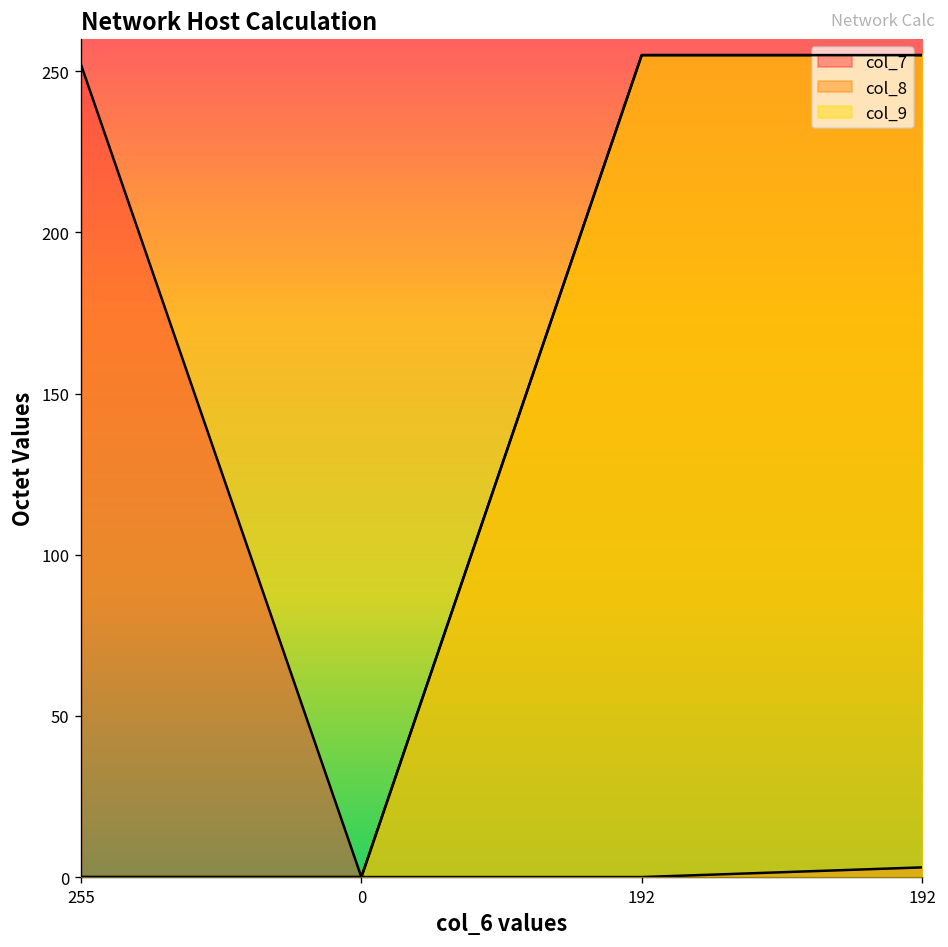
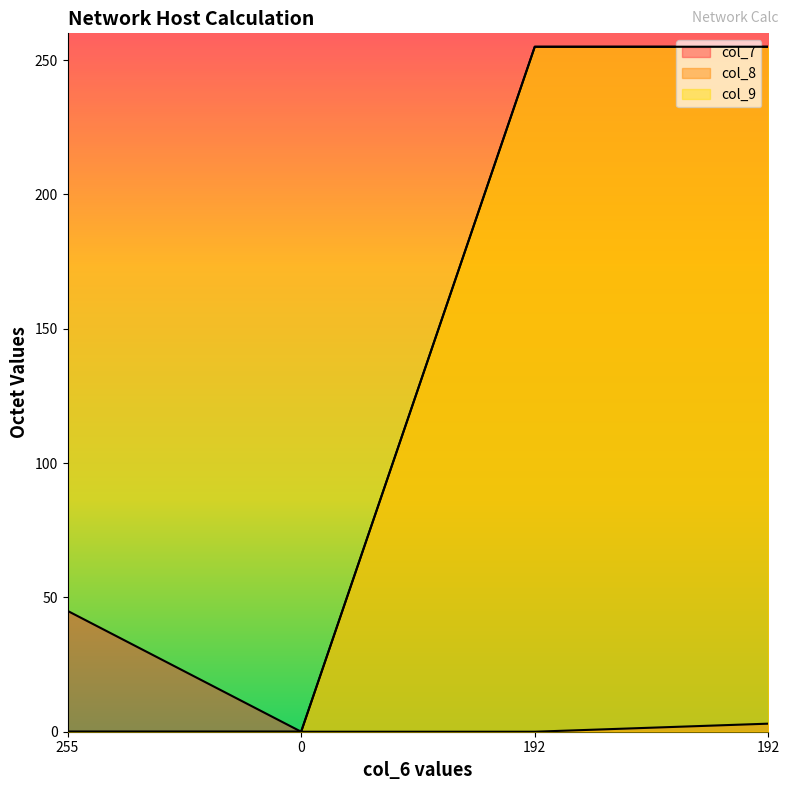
col_7, 255: 252 -> 45
